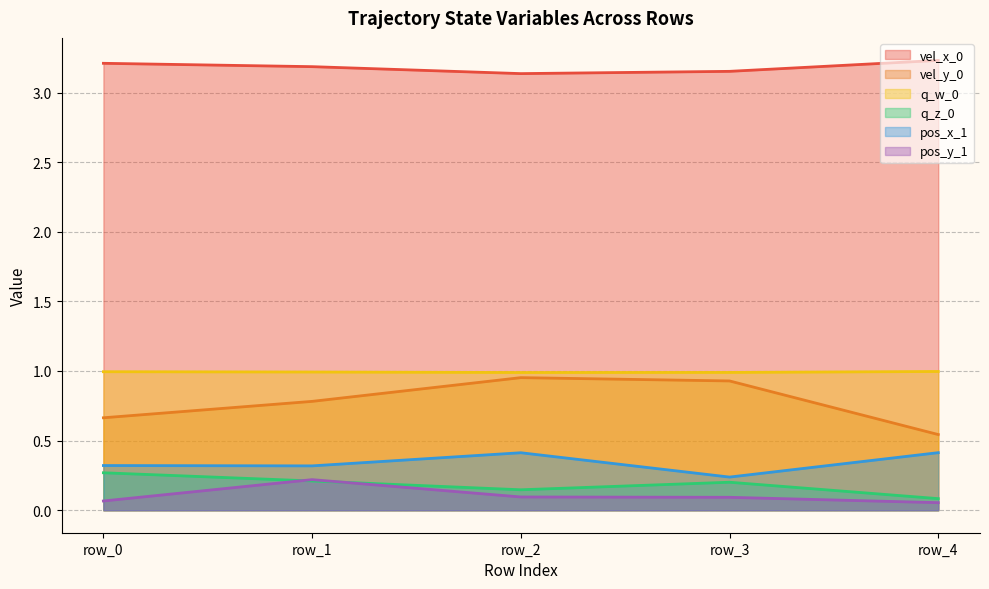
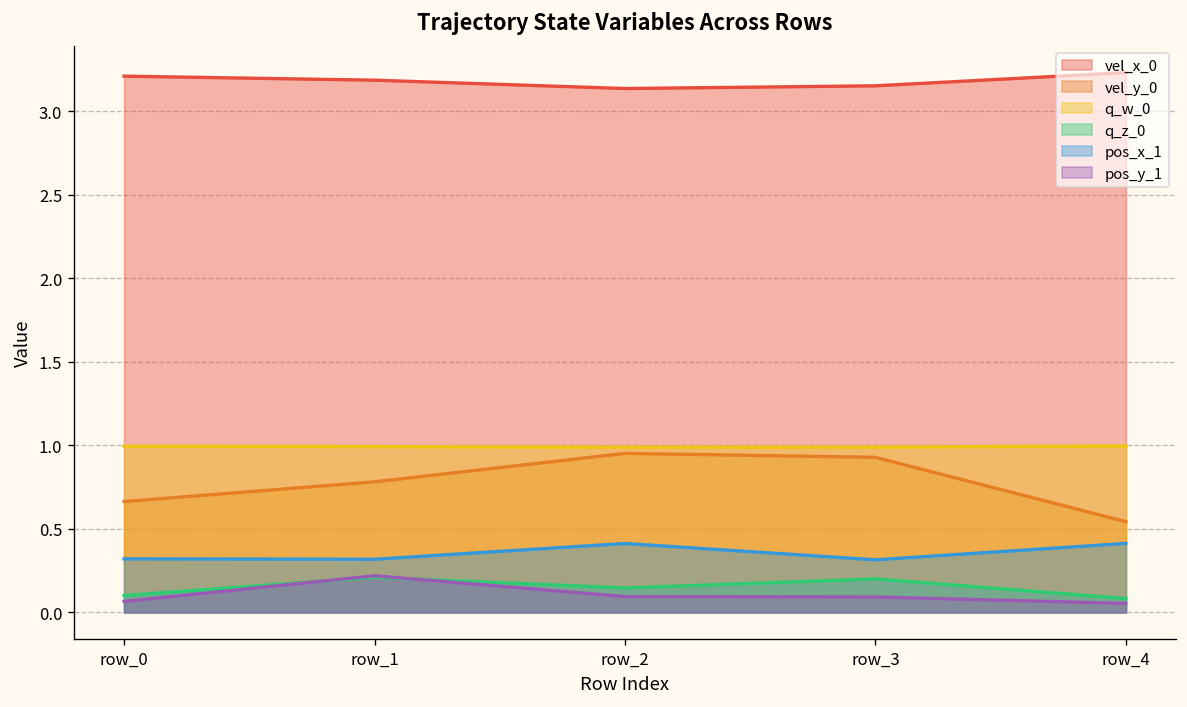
q_z_0, row_0: 0.27 -> 0.10
pos_x_1, row_3: 0.24 -> 0.32
